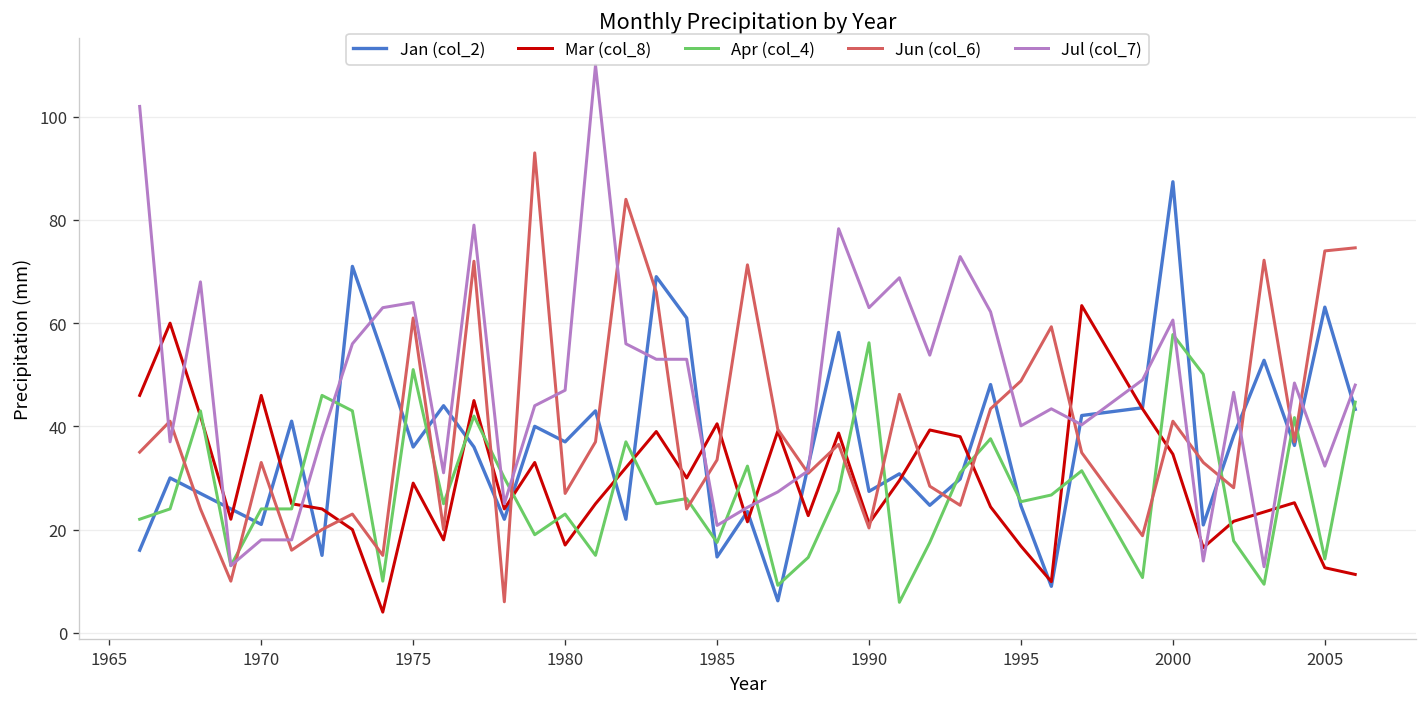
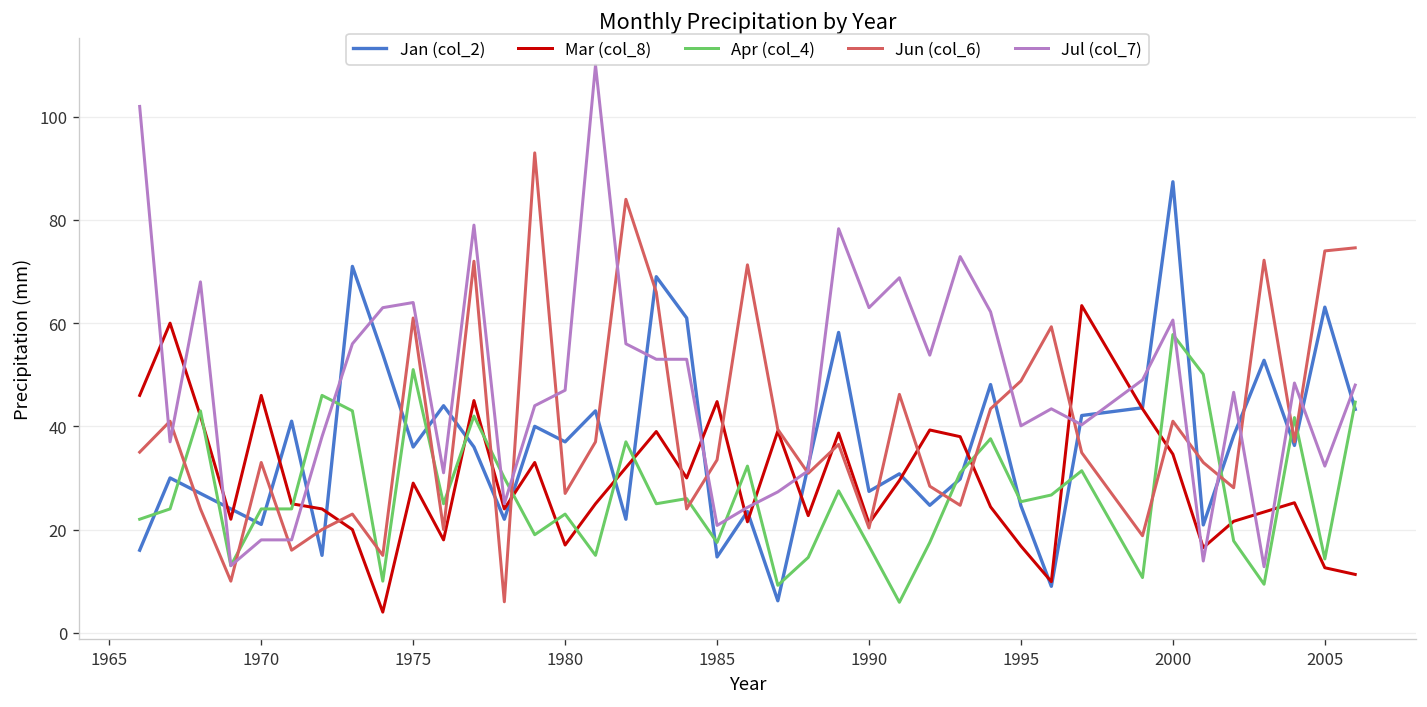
Mar (col_8), 1985: 41 -> 45
Apr (col_4), 1990: 56 -> 17
